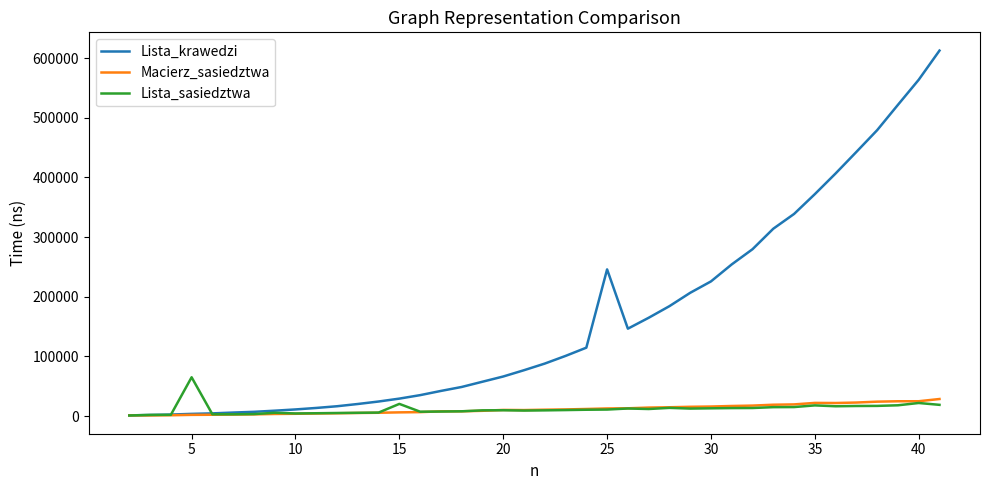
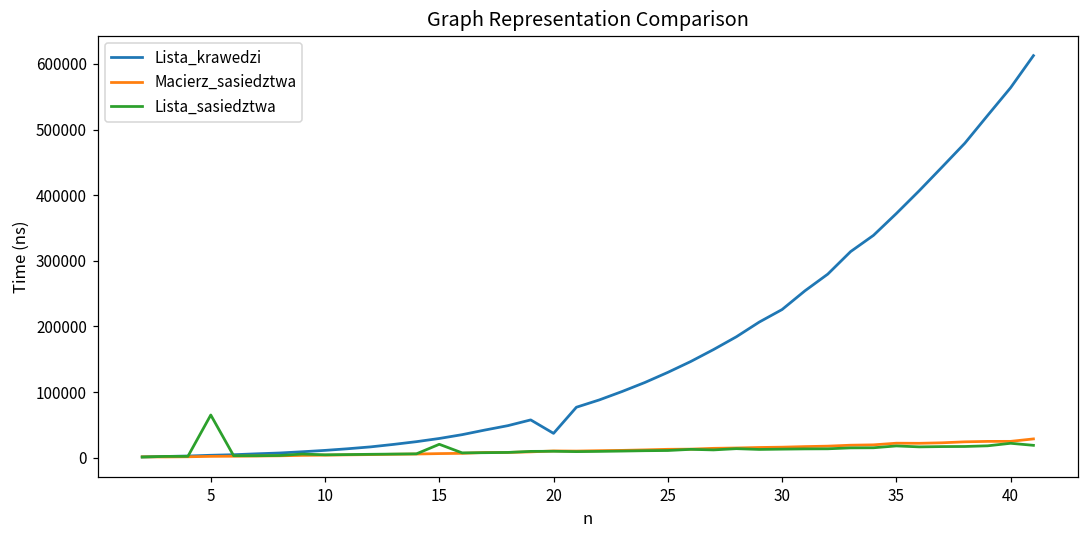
Lista_krawedzi, 20: 70000 -> 40000
Lista_krawedzi, 25: 250000 -> 130000
